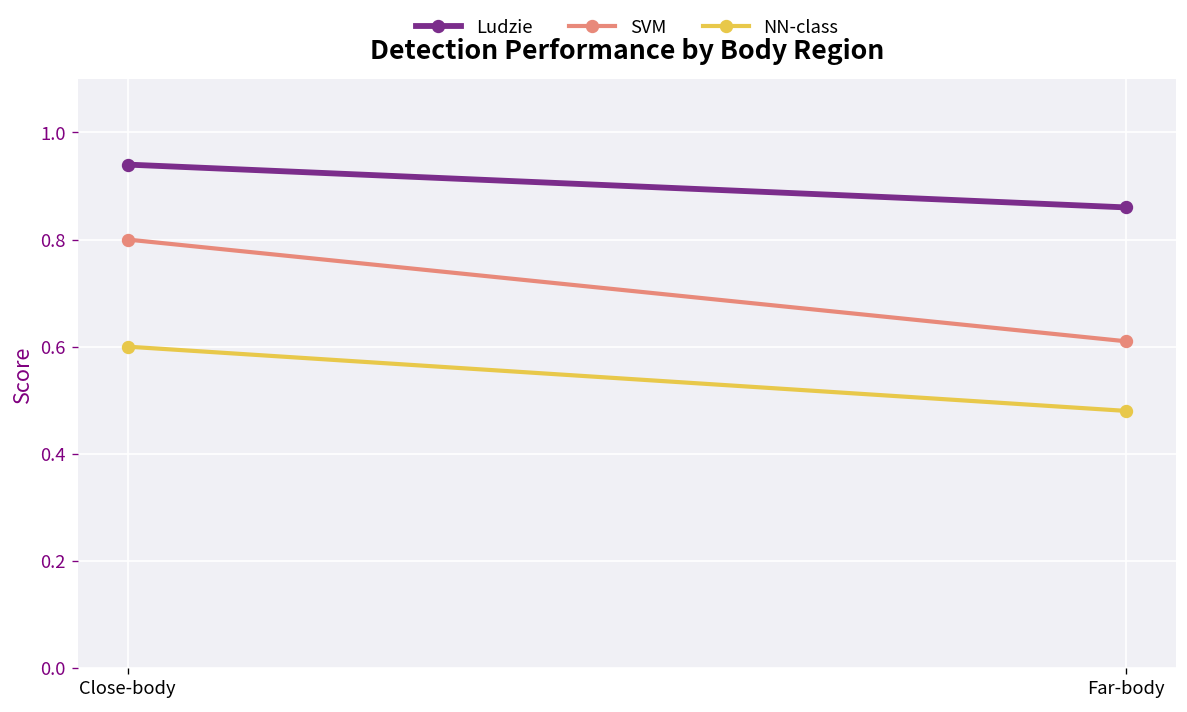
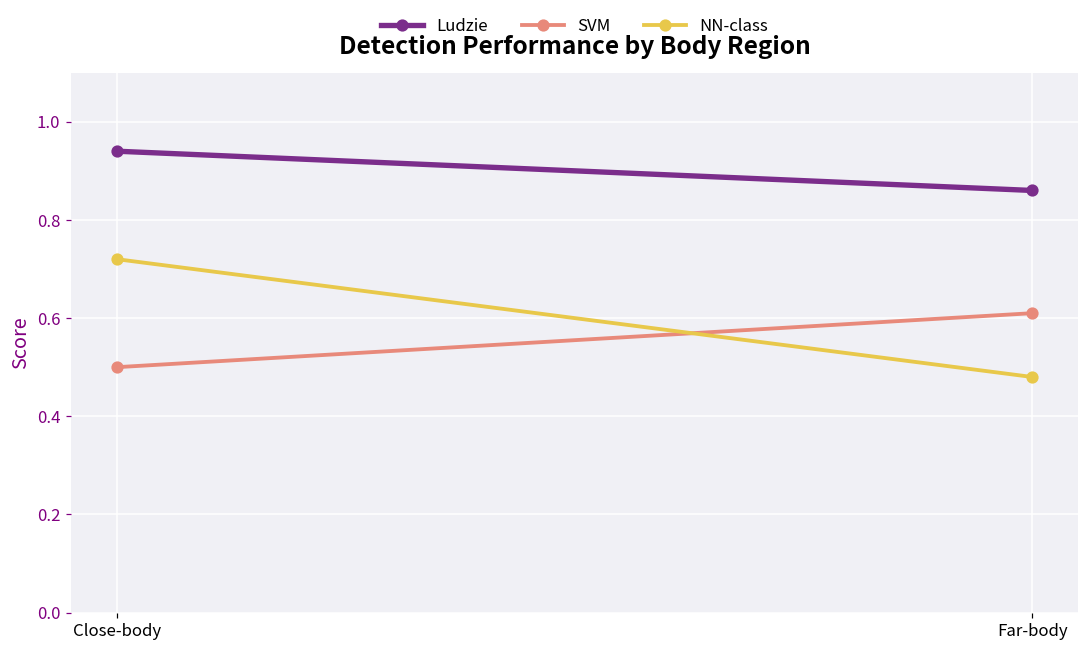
SVM, Close-body: 0.8 -> 0.5
NN-class, Close-body: 0.60 -> 0.72
